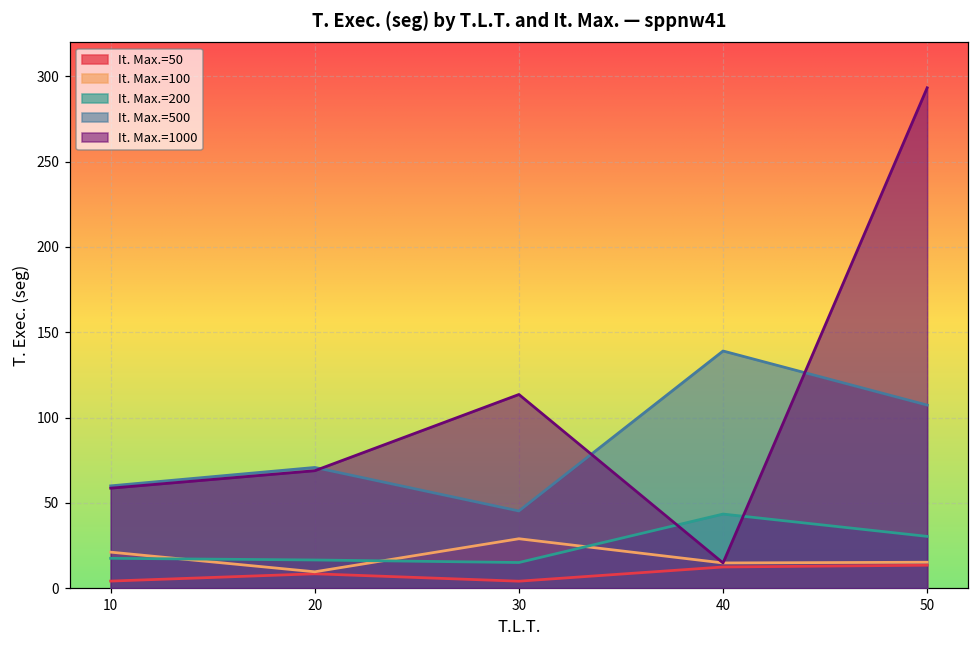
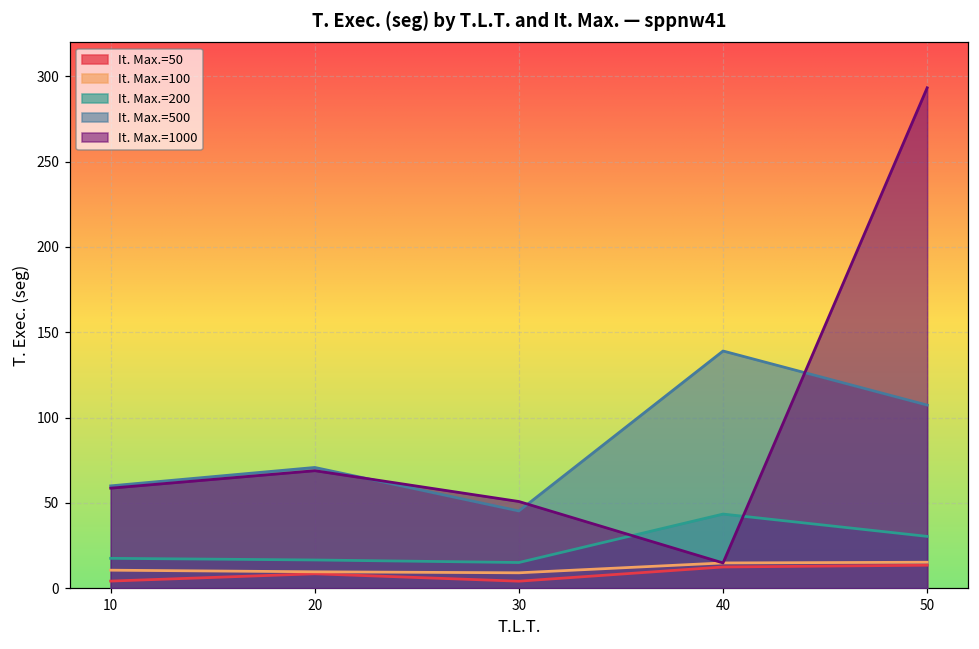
It. Max.=100, 10: 21 -> 11
It. Max.=100, 30: 29 -> 9
It. Max.=1000, 30: 114 -> 51
